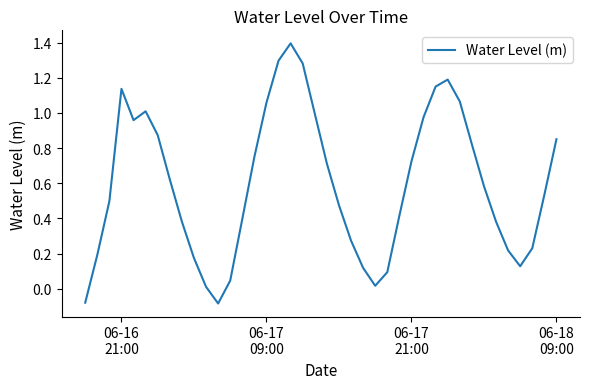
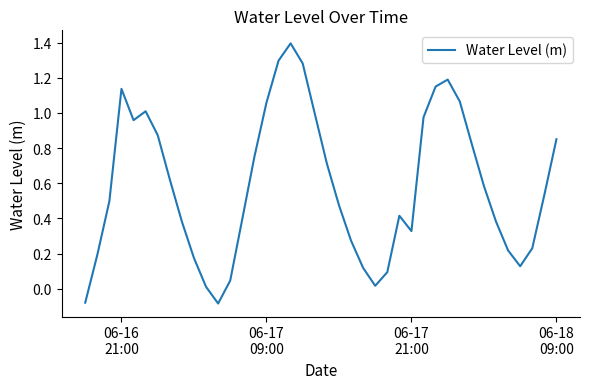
06-17 21:00: 0.72 -> 0.33
